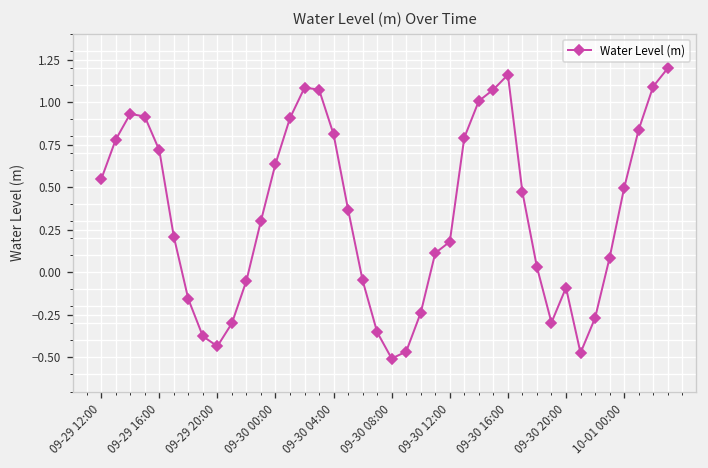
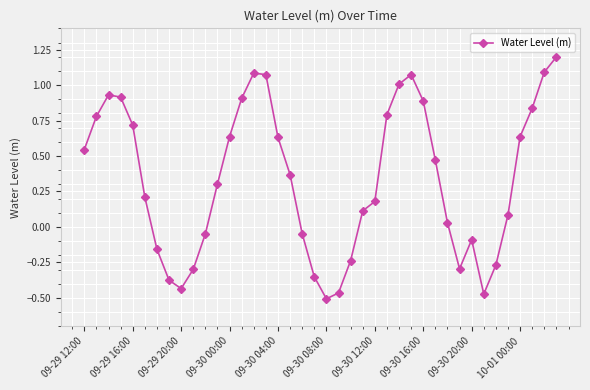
09-30 04:00: 0.81 -> 0.63
09-30 16:00: 1.16 -> 0.89
10-01 00:00: 0.49 -> 0.64
